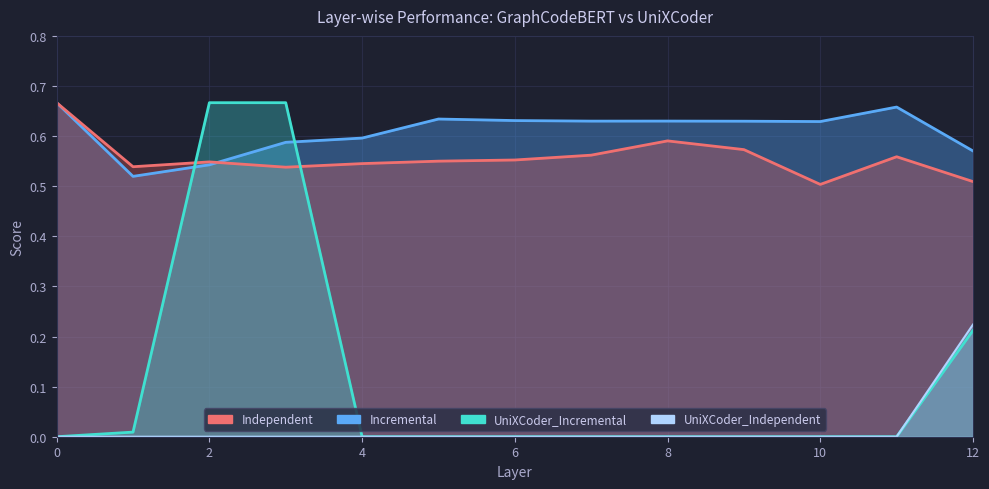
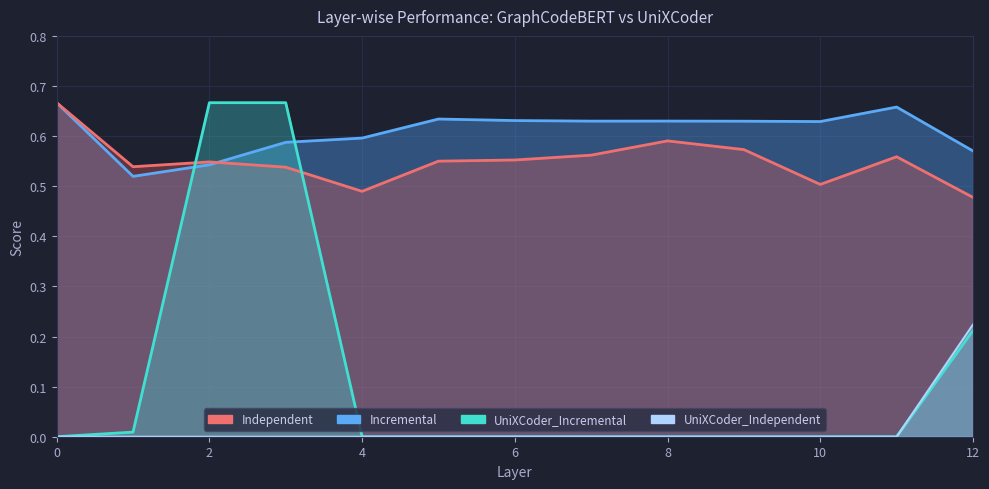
Independent, 4: 0.55 -> 0.49
Independent, 12: 0.51 -> 0.48
